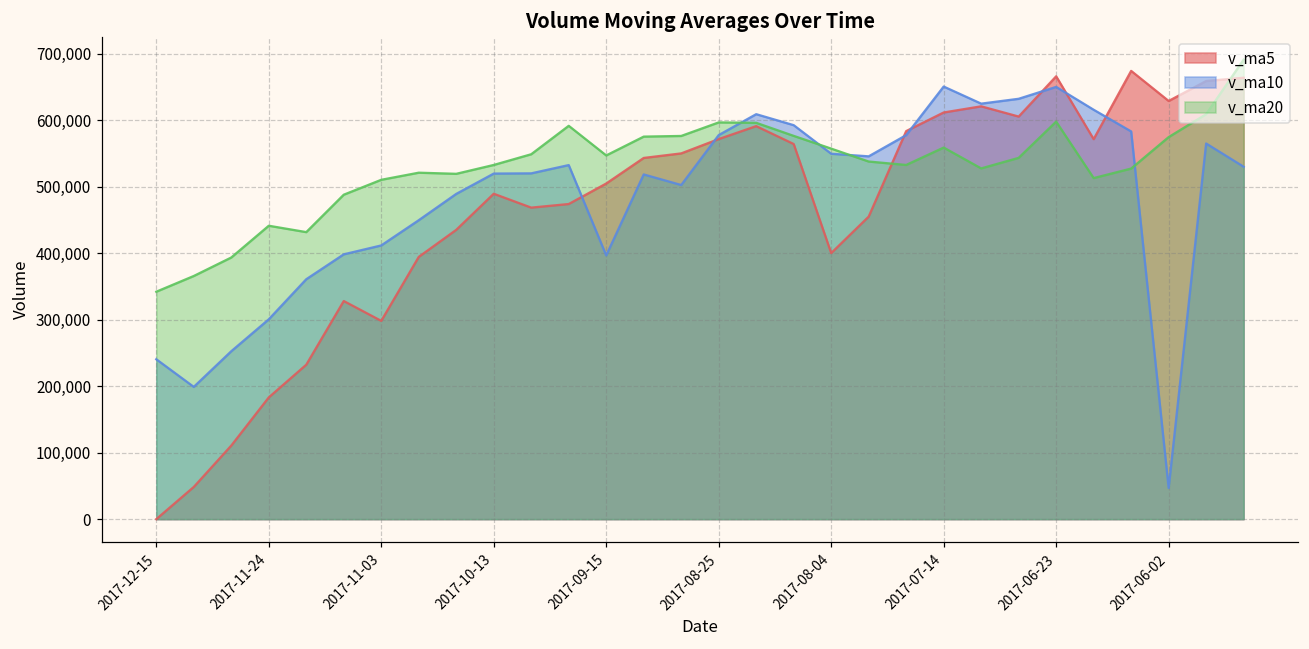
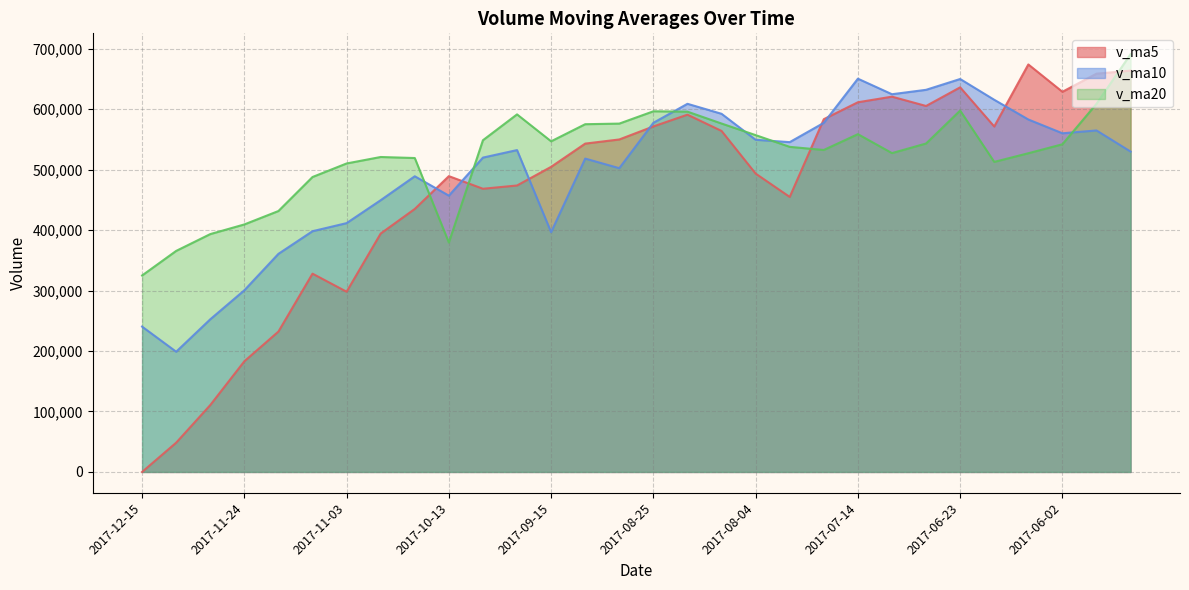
v_ma20, 2017-12-15: 340,000 -> 320,000
v_ma20, 2017-11-24: 440,000 -> 410,000
v_ma10, 2017-10-13: 520,000 -> 460,000
v_ma20, 2017-10-13: 530,000 -> 380,000
v_ma5, 2017-08-04: 400,000 -> 490,000
v_ma5, 2017-06-23: 670,000 -> 640,000
v_ma10, 2017-06-02: 50,000 -> 560,000
v_ma20, 2017-06-02: 570,000 -> 540,000
